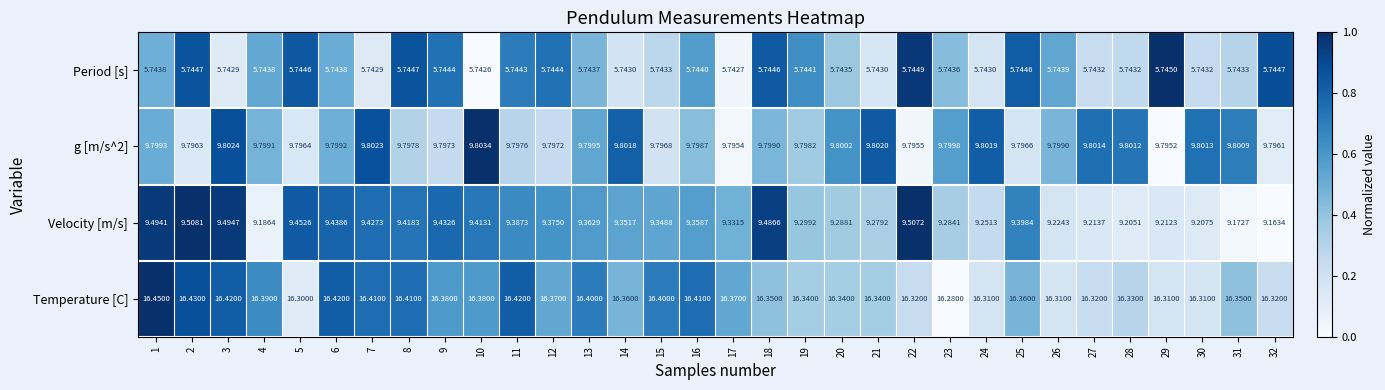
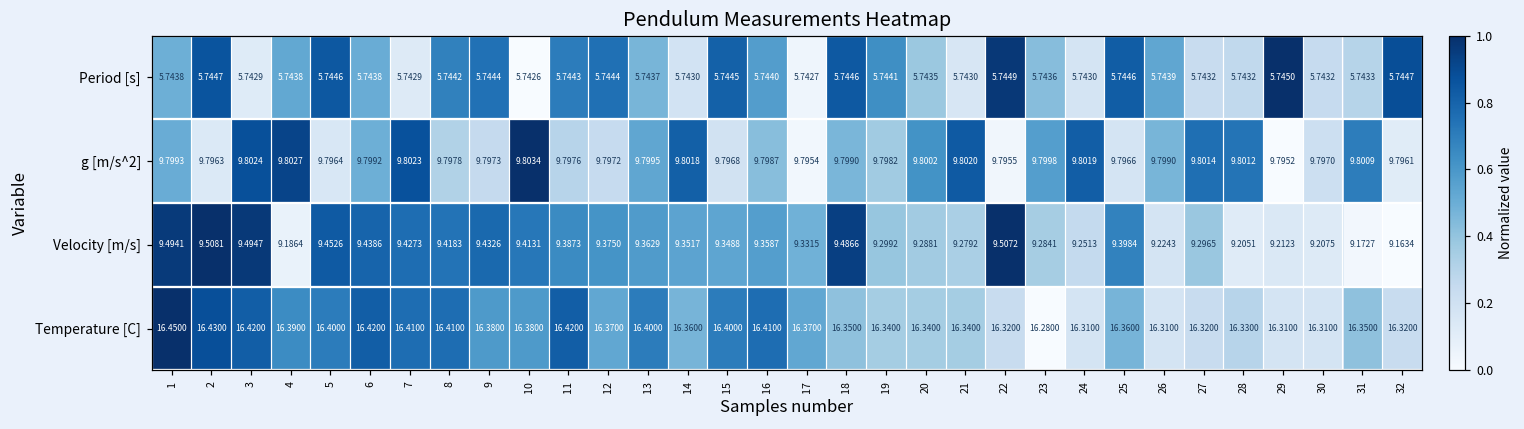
Period [s], 8: 5.7447 -> 5.7442
Period [s], 15: 5.7433 -> 5.7445
g [m/s^2], 4: 9.7991 -> 9.8027
g [m/s^2], 30: 9.8013 -> 9.7970
Velocity [m/s], 27: 9.2137 -> 9.2965
Temperature [C], 5: 16.3000 -> 16.4000
